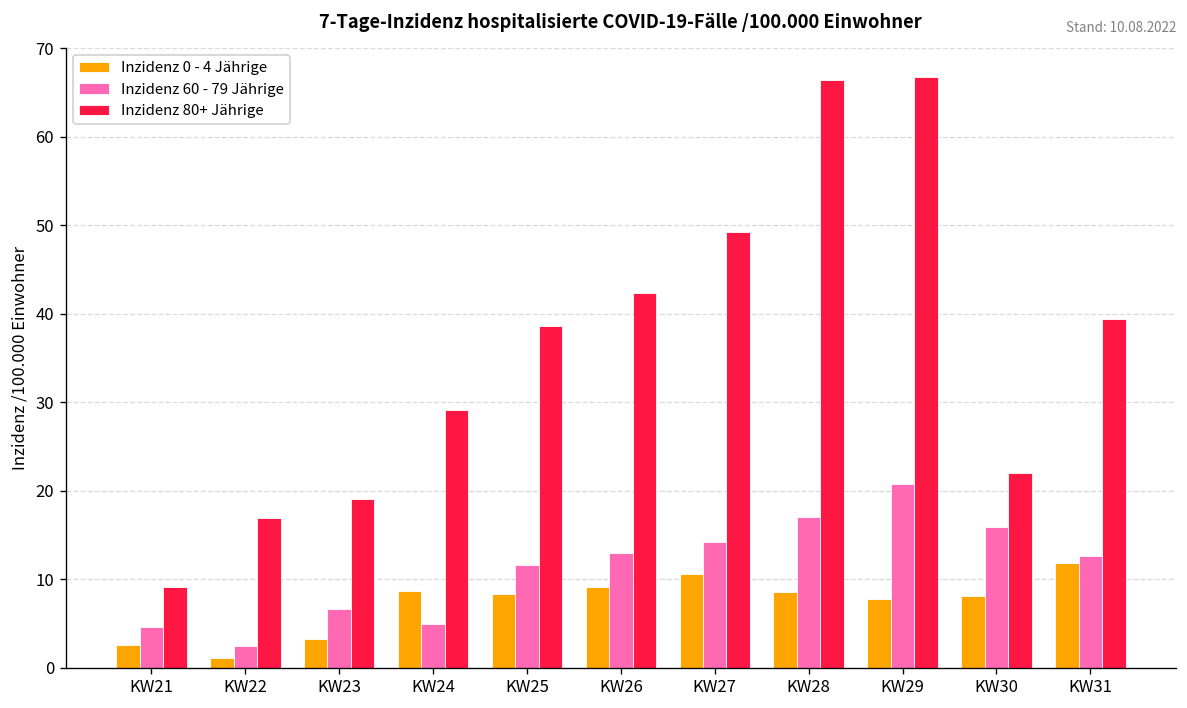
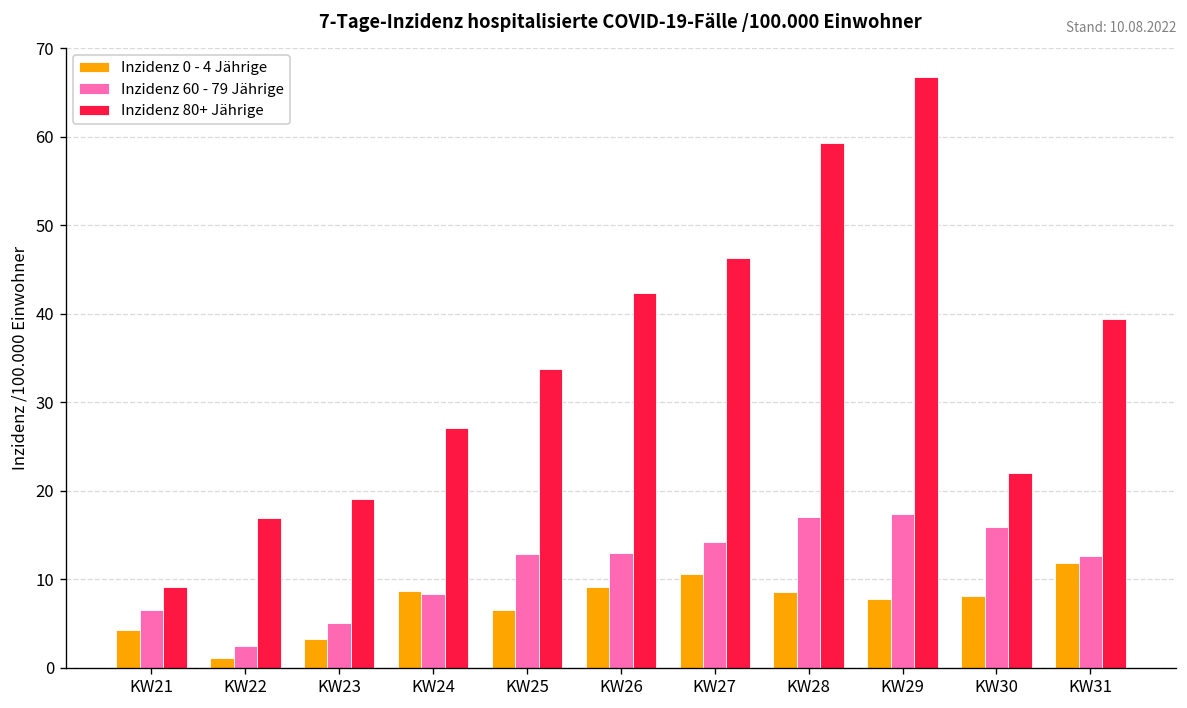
Inzidenz 0 - 4 Jährige, KW21: 3 -> 4
Inzidenz 60 - 79 Jährige, KW21: 5 -> 6
Inzidenz 60 - 79 Jährige, KW23: 7 -> 5
Inzidenz 60 - 79 Jährige, KW24: 5 -> 8
Inzidenz 80+ Jährige, KW24: 29 -> 27
Inzidenz 0 - 4 Jährige, KW25: 8 -> 6
Inzidenz 60 - 79 Jährige, KW25: 12 -> 13
Inzidenz 80+ Jährige, KW25: 39 -> 34
Inzidenz 80+ Jährige, KW27: 49 -> 46
Inzidenz 80+ Jährige, KW28: 66 -> 59
Inzidenz 60 - 79 Jährige, KW29: 21 -> 17
